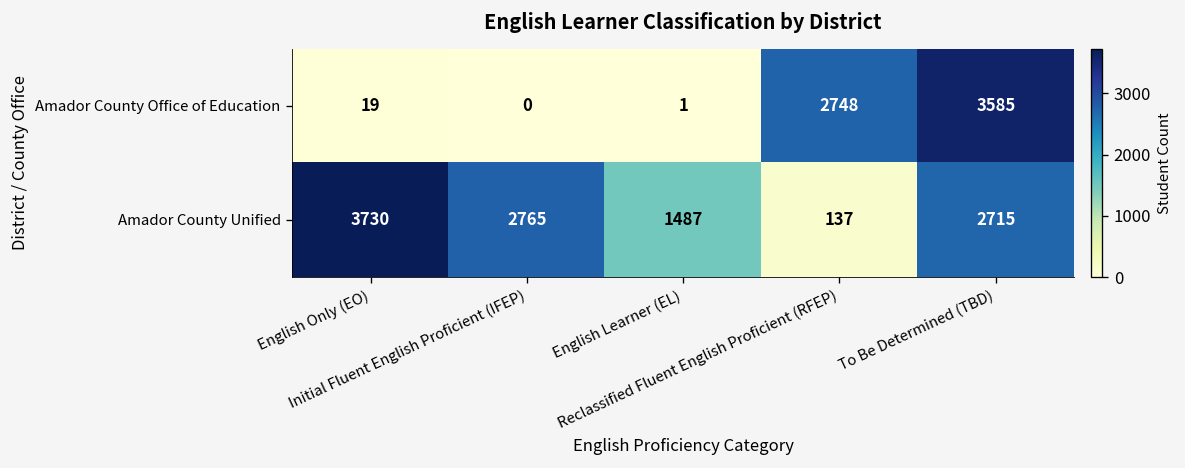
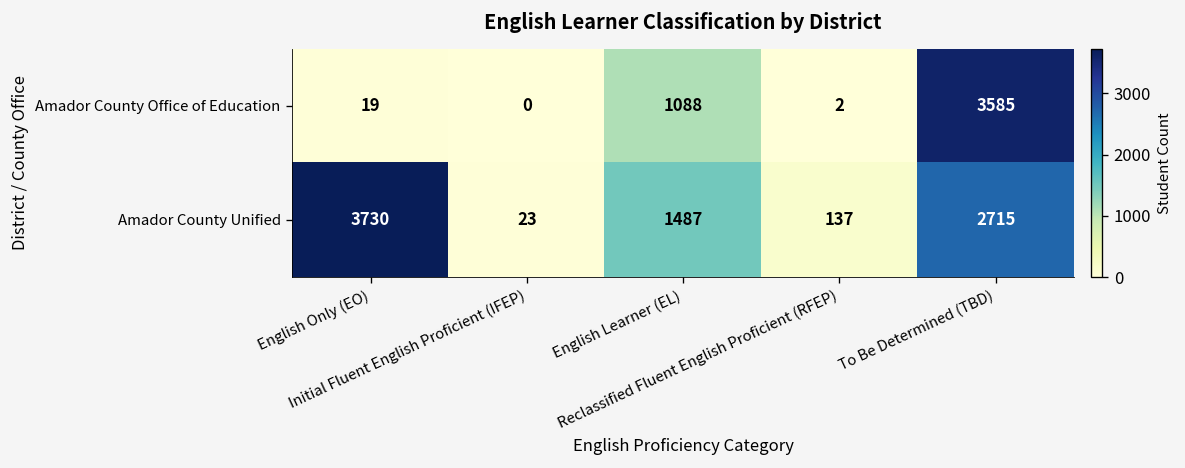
Amador County Office of Education, English Learner (EL): 1 -> 1088
Amador County Office of Education, Reclassified Fluent English Proficient (RFEP): 2748 -> 2
Amador County Unified, Initial Fluent English Proficient (IFEP): 2765 -> 23
